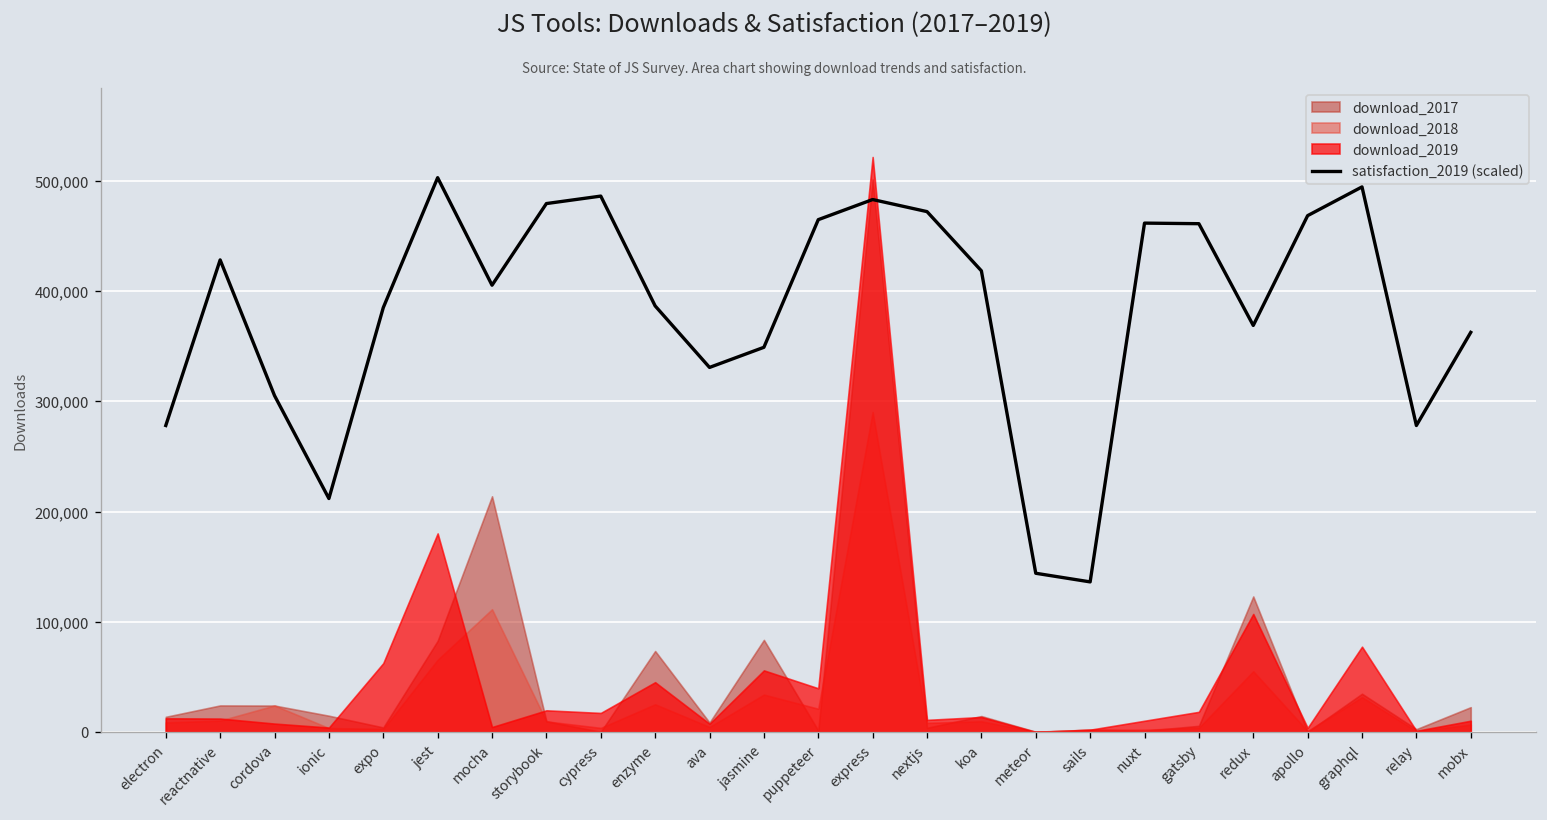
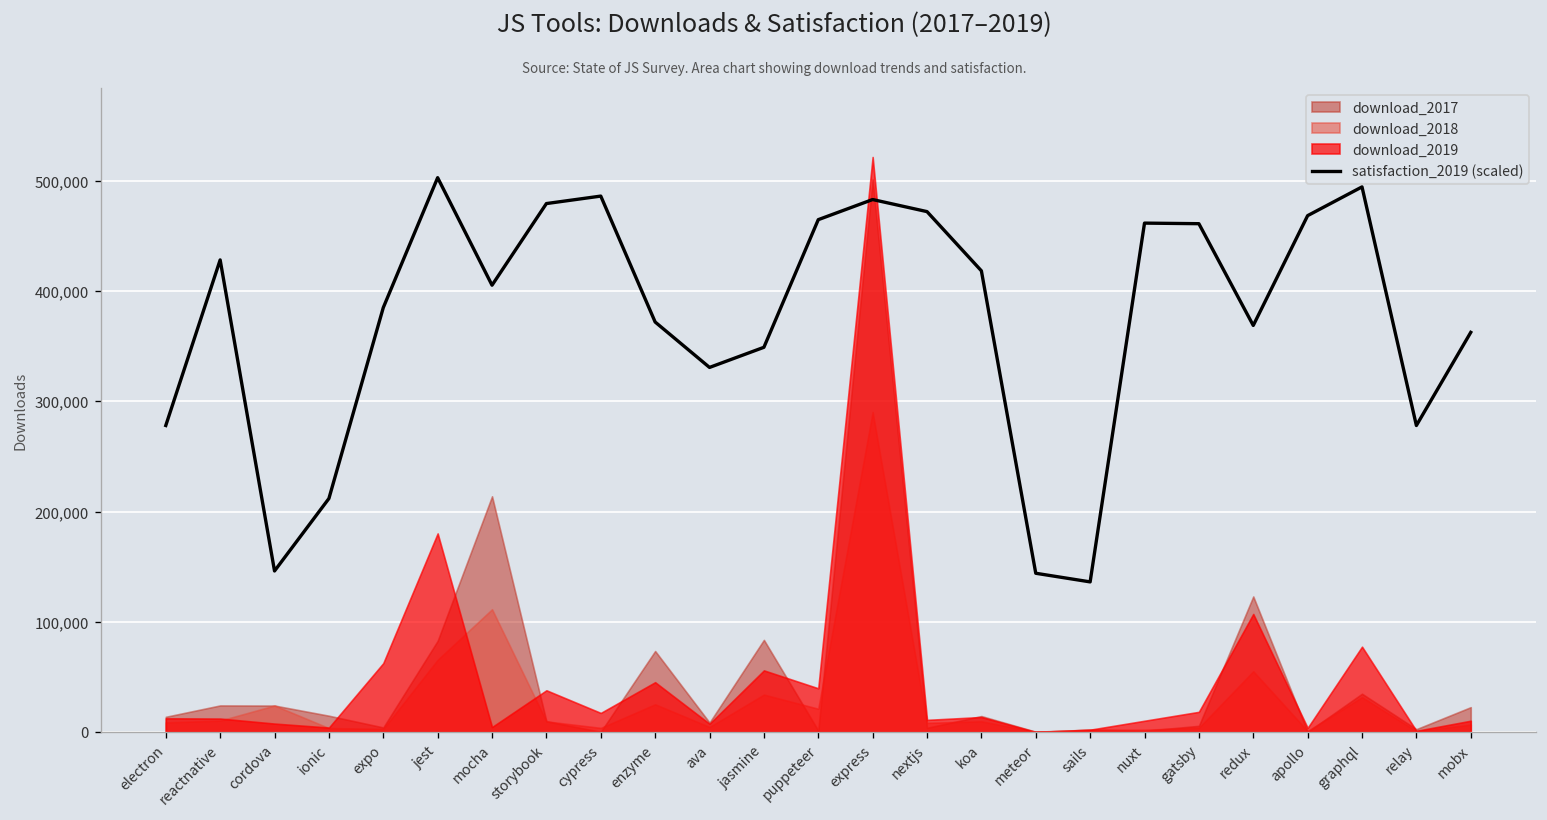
satisfaction_2019 (scaled), cordova: 310,000 -> 150,000
download_2019, storybook: 20,000 -> 40,000
satisfaction_2019 (scaled), enzyme: 390,000 -> 370,000
